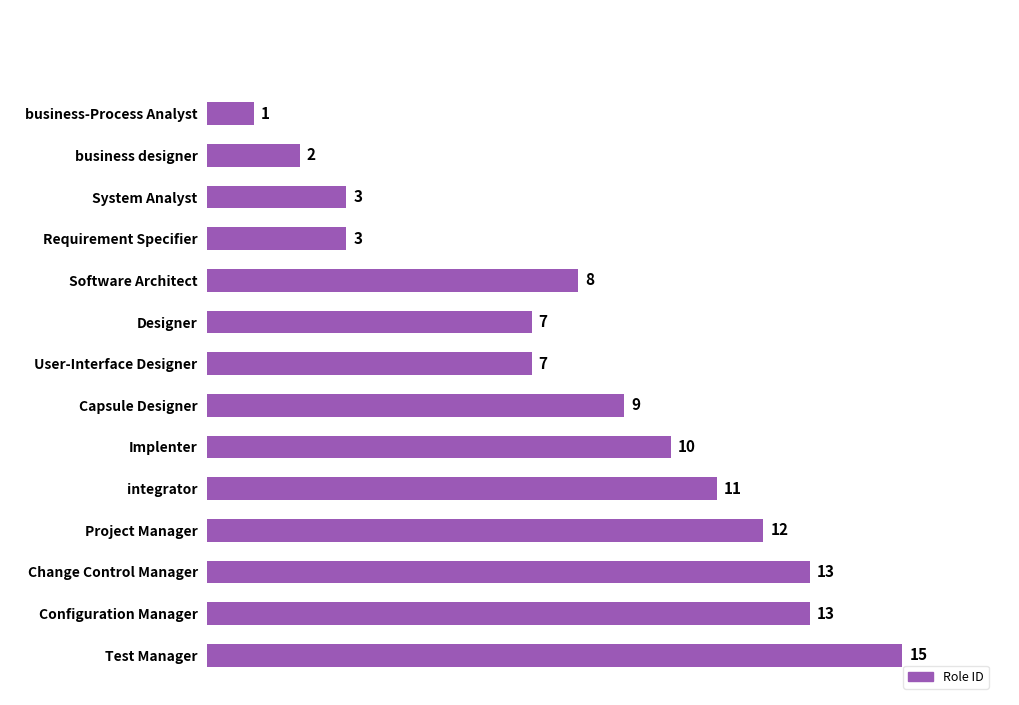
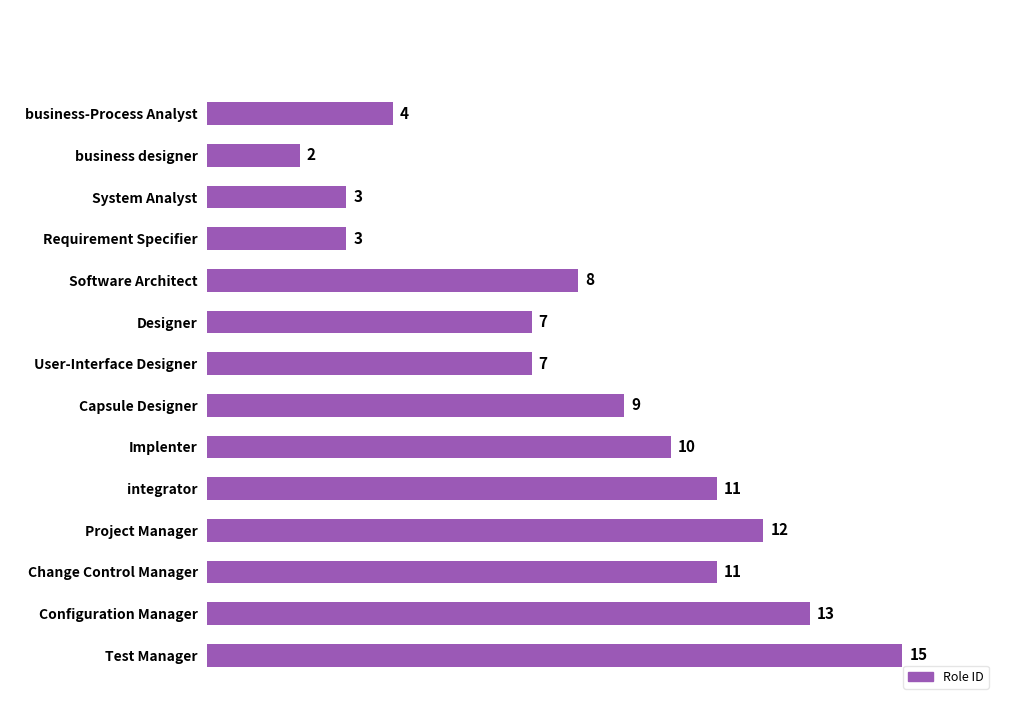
business-Process Analyst: 1 -> 4
Change Control Manager: 13 -> 11
